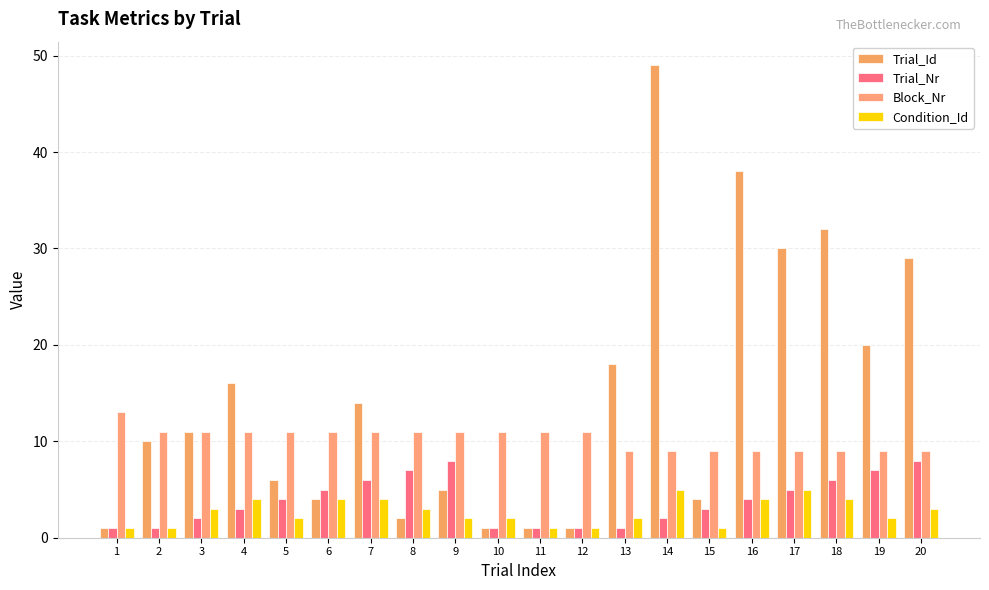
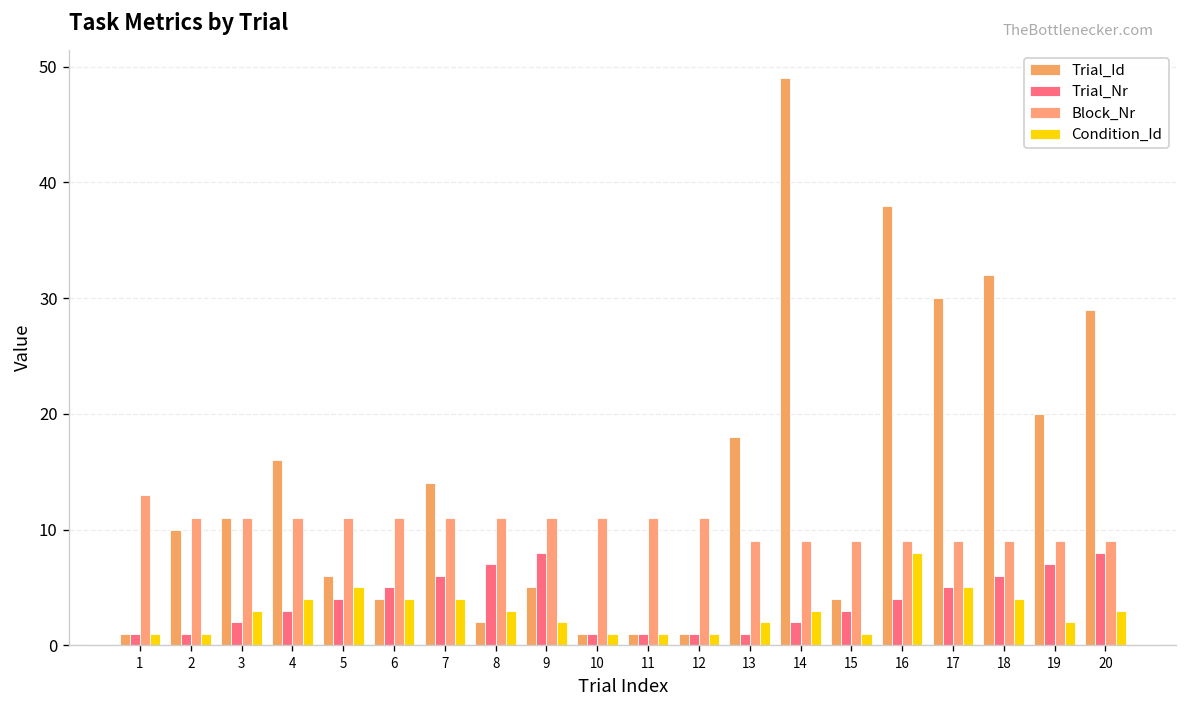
Condition_Id, 5: 2 -> 5
Condition_Id, 10: 2 -> 1
Condition_Id, 14: 5 -> 3
Condition_Id, 16: 4 -> 8
